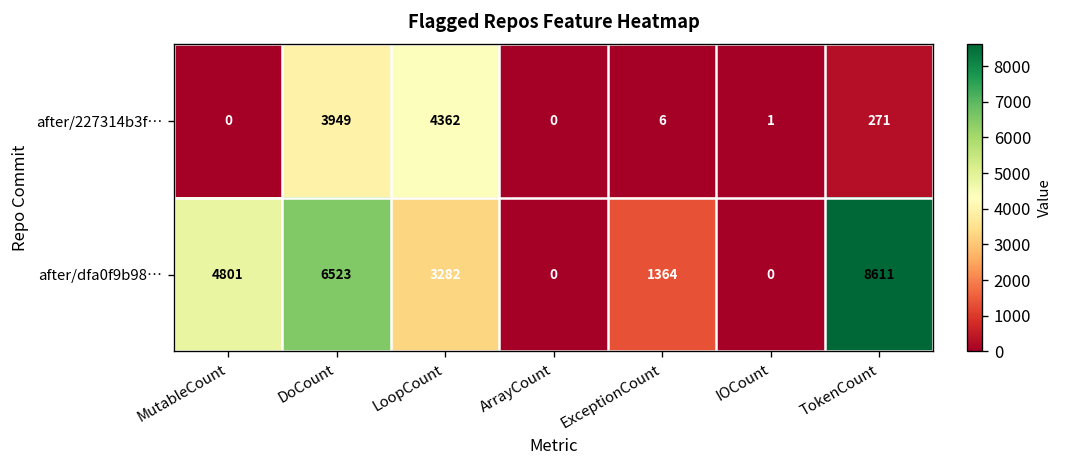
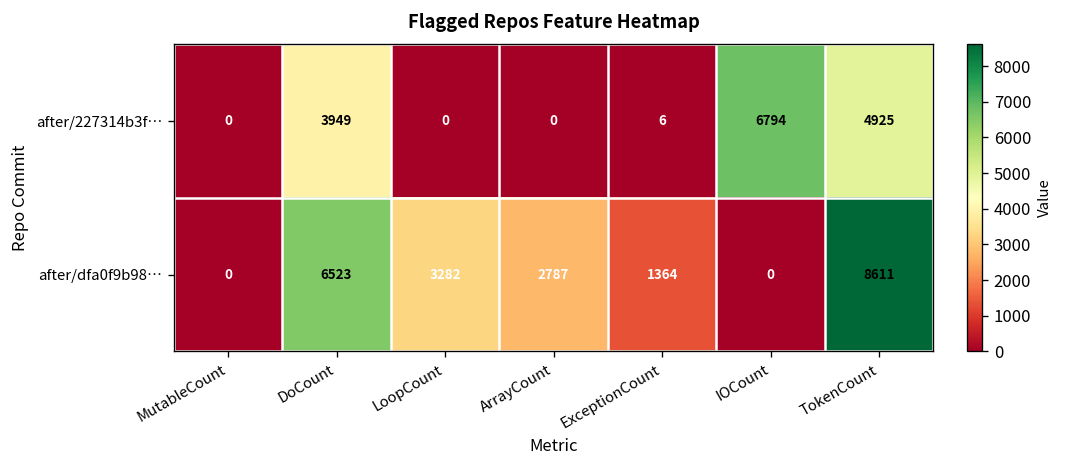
after/227314b3f…, LoopCount: 4362 -> 0
after/227314b3f…, IOCount: 1 -> 6794
after/227314b3f…, TokenCount: 271 -> 4925
after/dfa0f9b98…, MutableCount: 4801 -> 0
after/dfa0f9b98…, ArrayCount: 0 -> 2787
